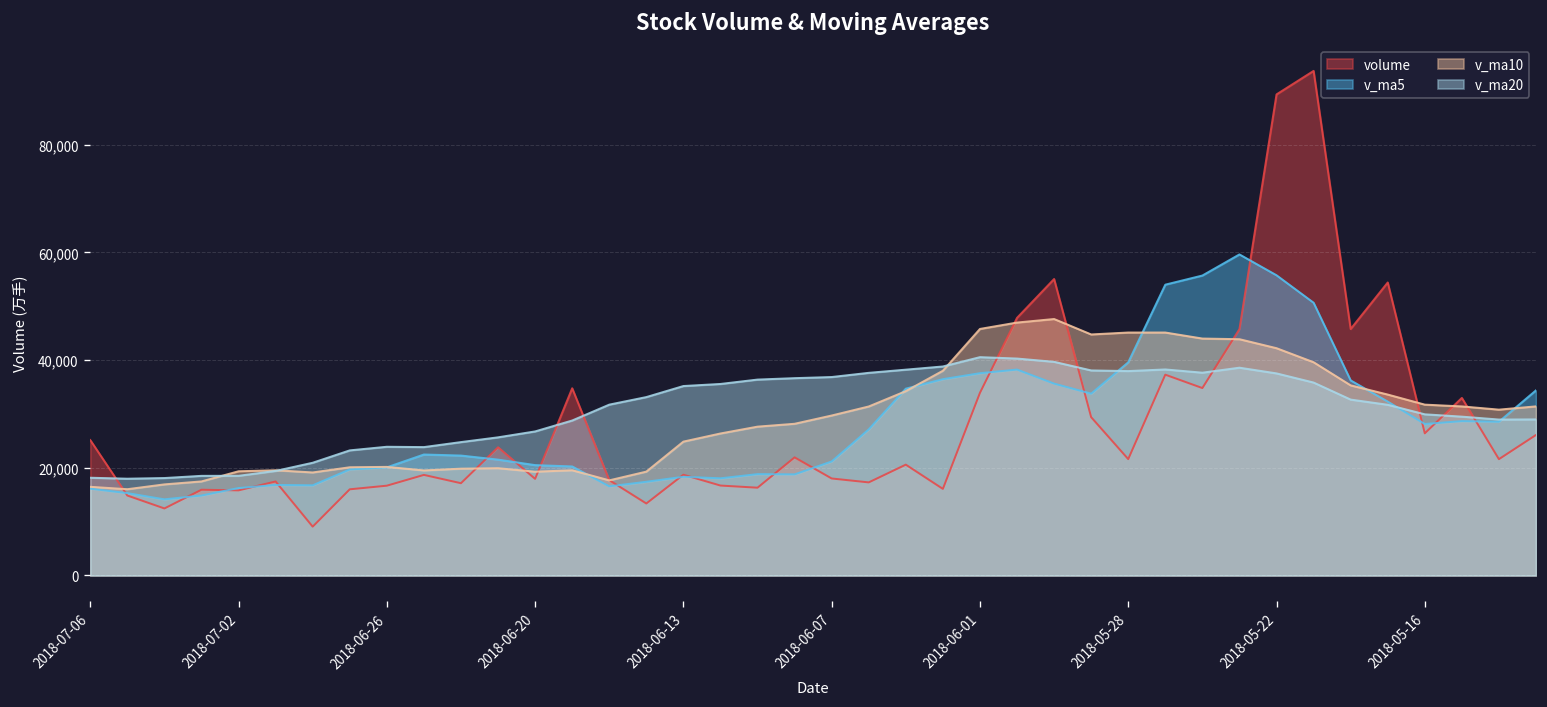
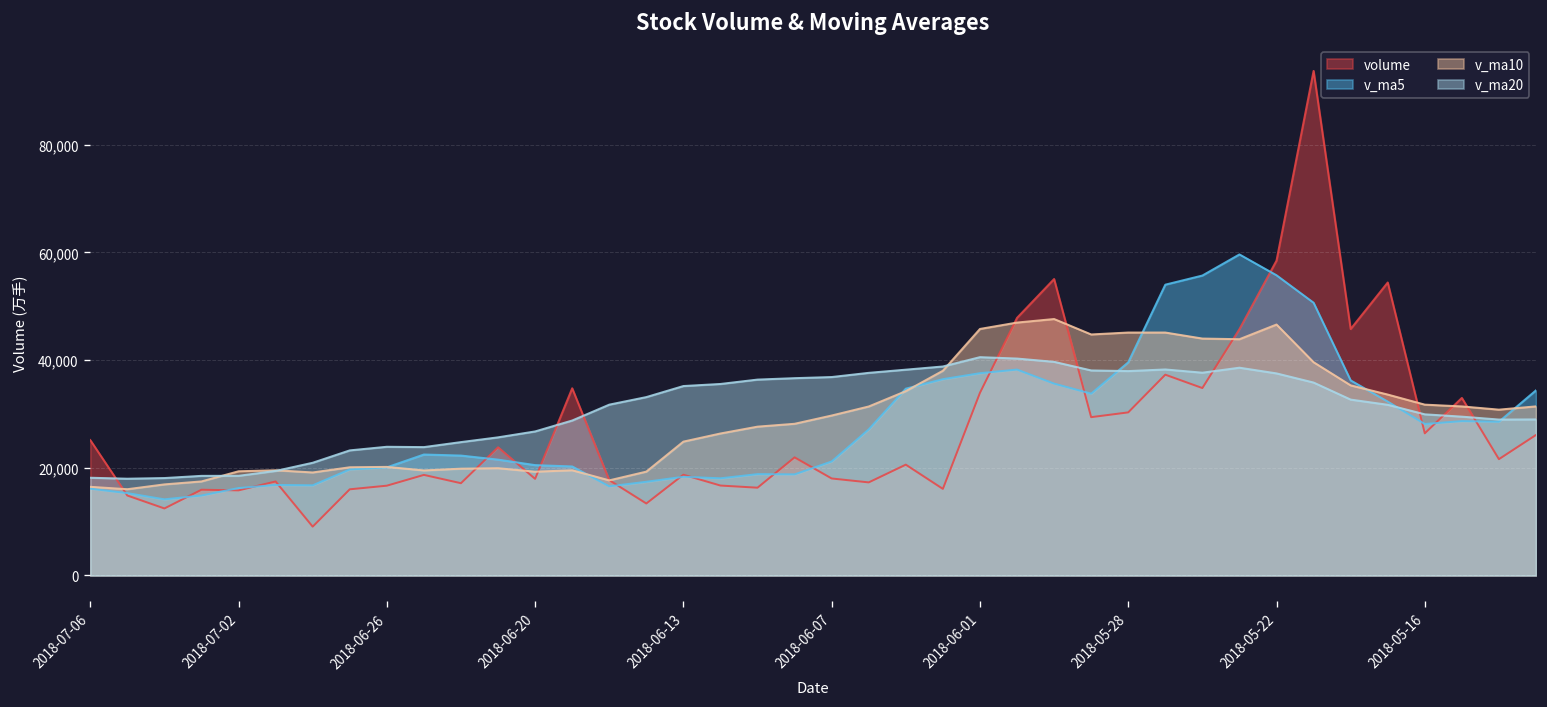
volume, 2018-05-28: 22,000 -> 30,000
volume, 2018-05-22: 89,000 -> 58,000
v_ma10, 2018-05-22: 42,000 -> 47,000
